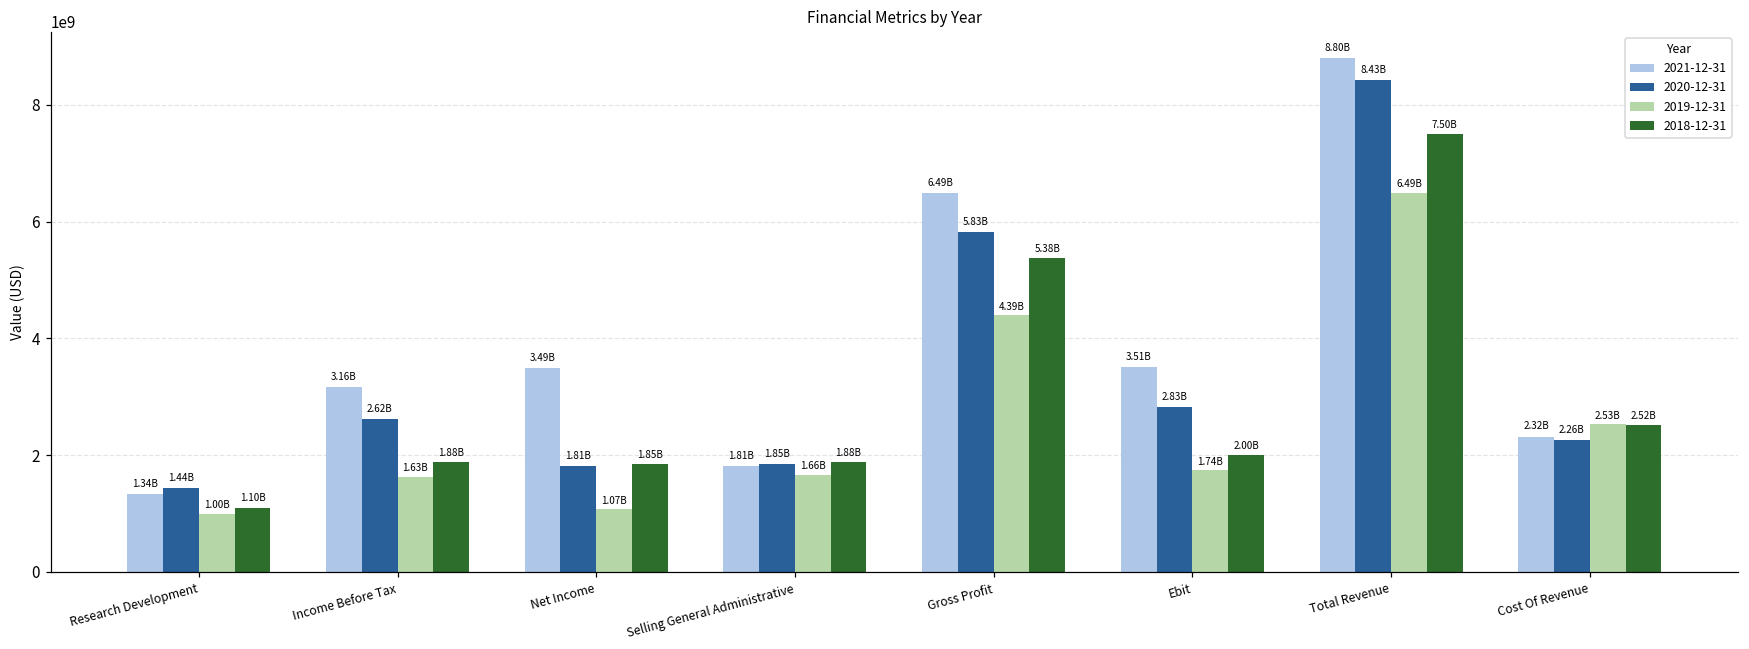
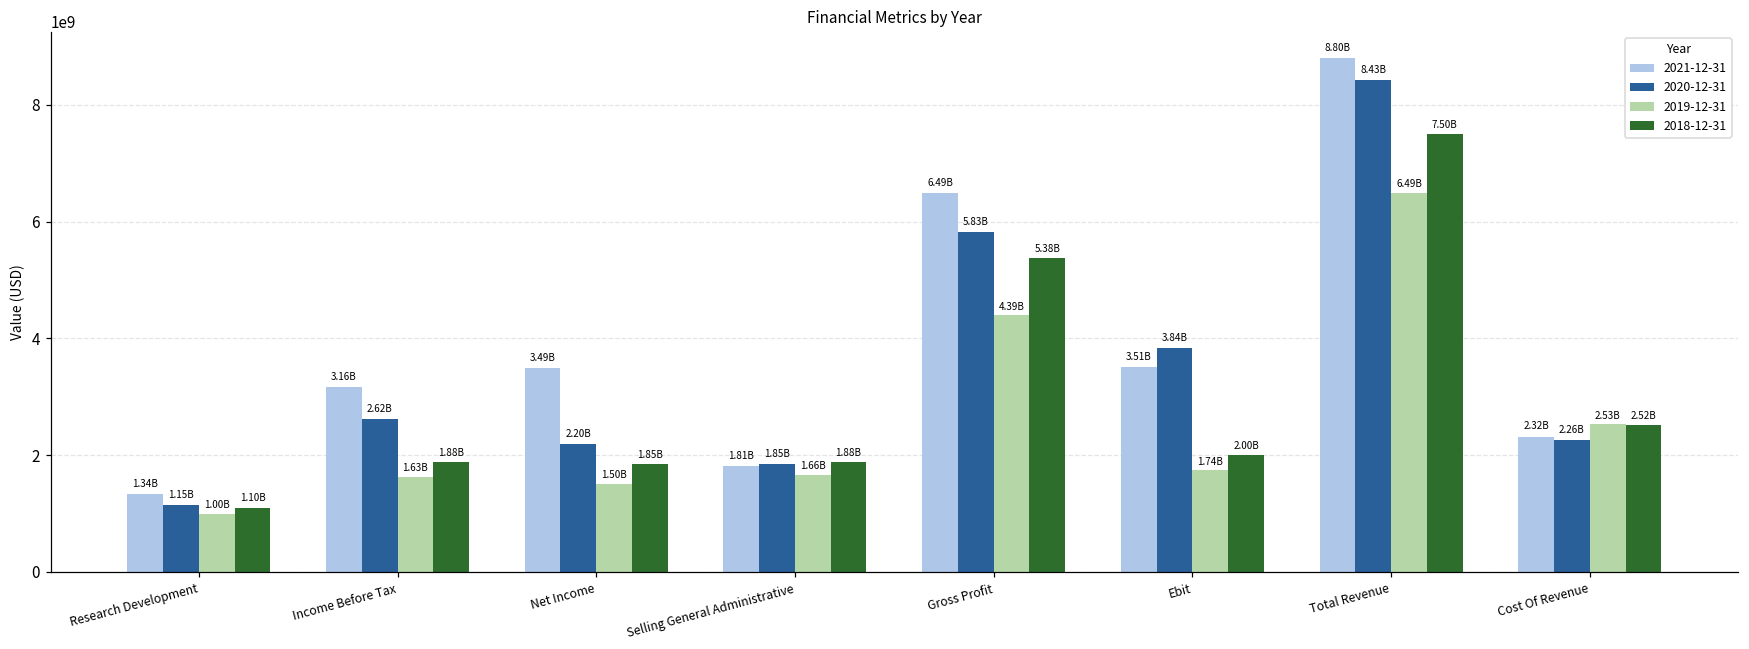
2020-12-31, Research Development: 1.44B -> 1.15B
2020-12-31, Net Income: 1.81B -> 2.20B
2019-12-31, Net Income: 1.07B -> 1.50B
2020-12-31, Ebit: 2.83B -> 3.84B
